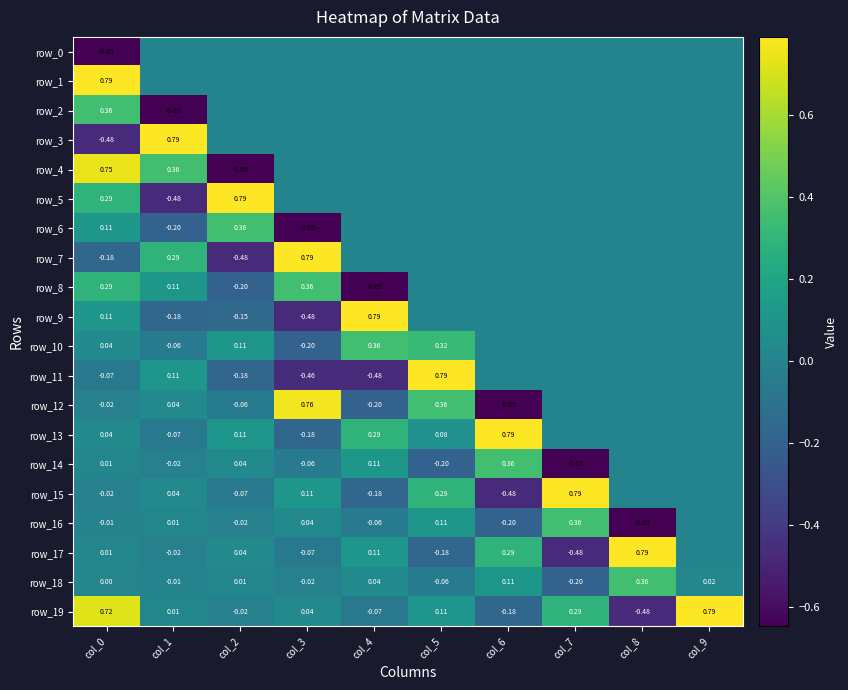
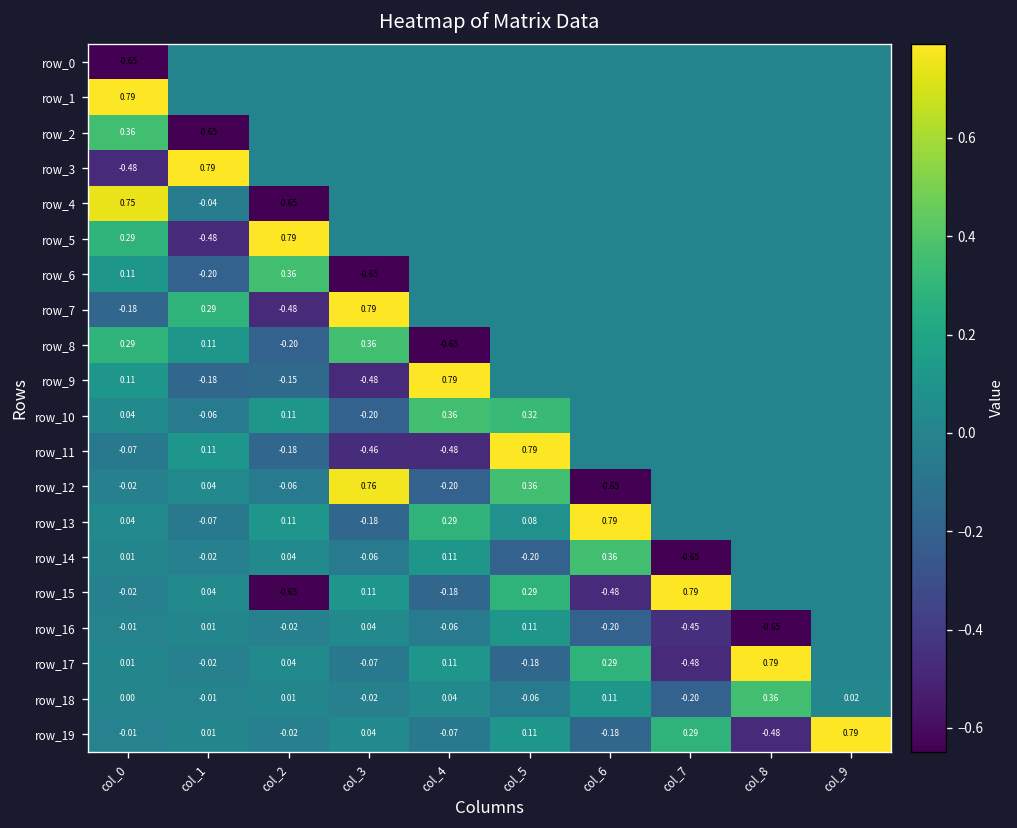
row_4, col_1: 0.36 -> -0.04
row_15, col_2: -0.07 -> -0.65
row_16, col_7: 0.36 -> -0.45
row_19, col_0: 0.72 -> -0.01
